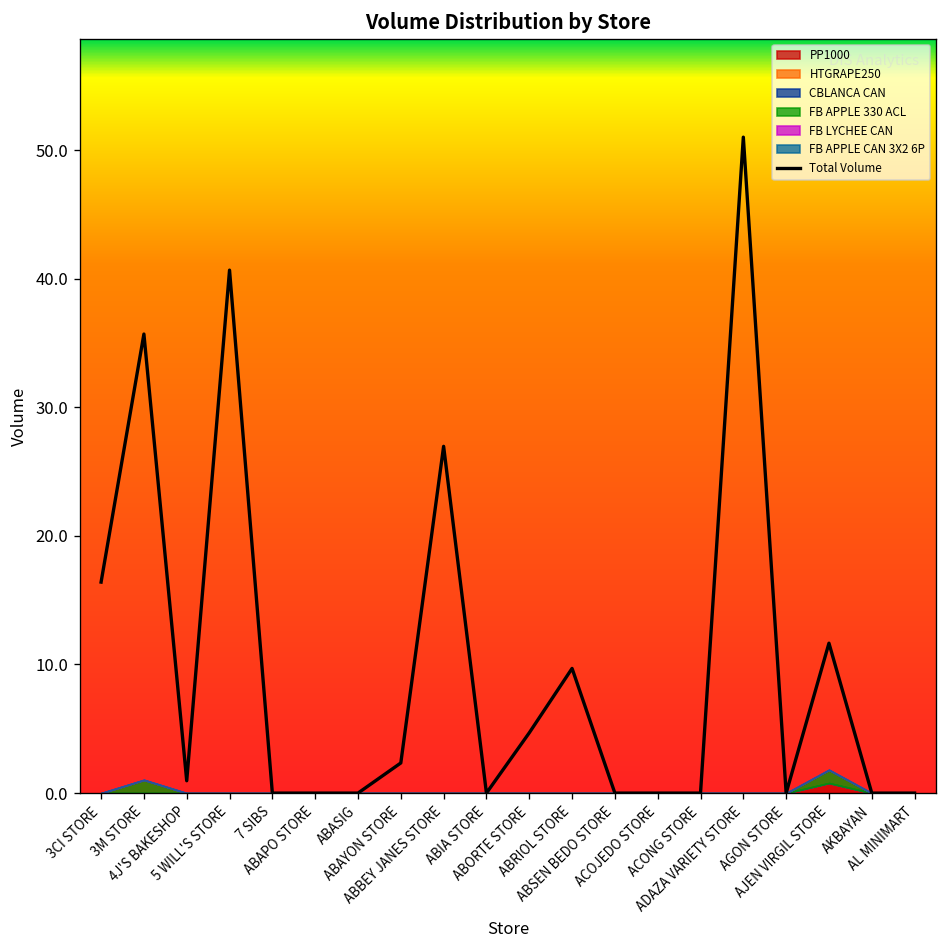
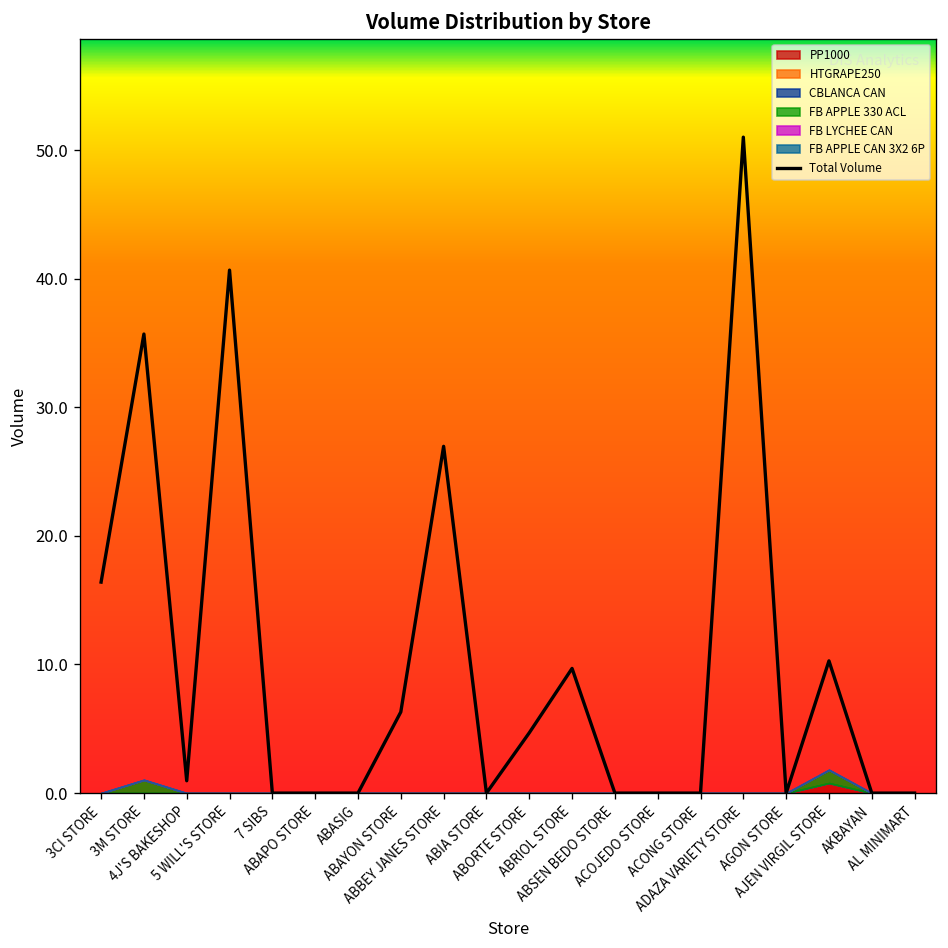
Total Volume, ABAYON STORE: 2.3 -> 6.3
Total Volume, AJEN VIRGIL STORE: 11.7 -> 10.3
